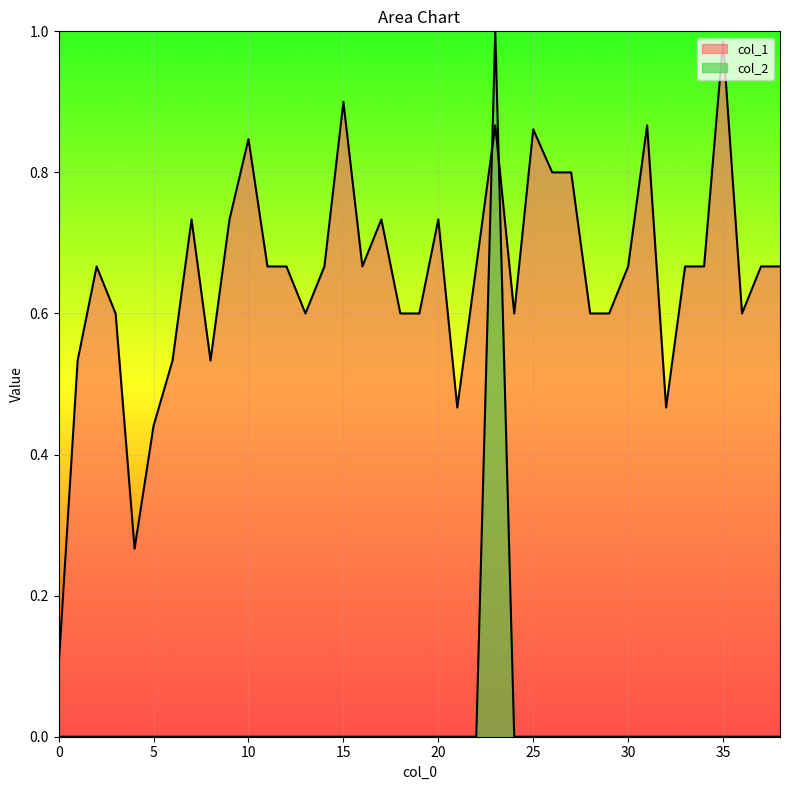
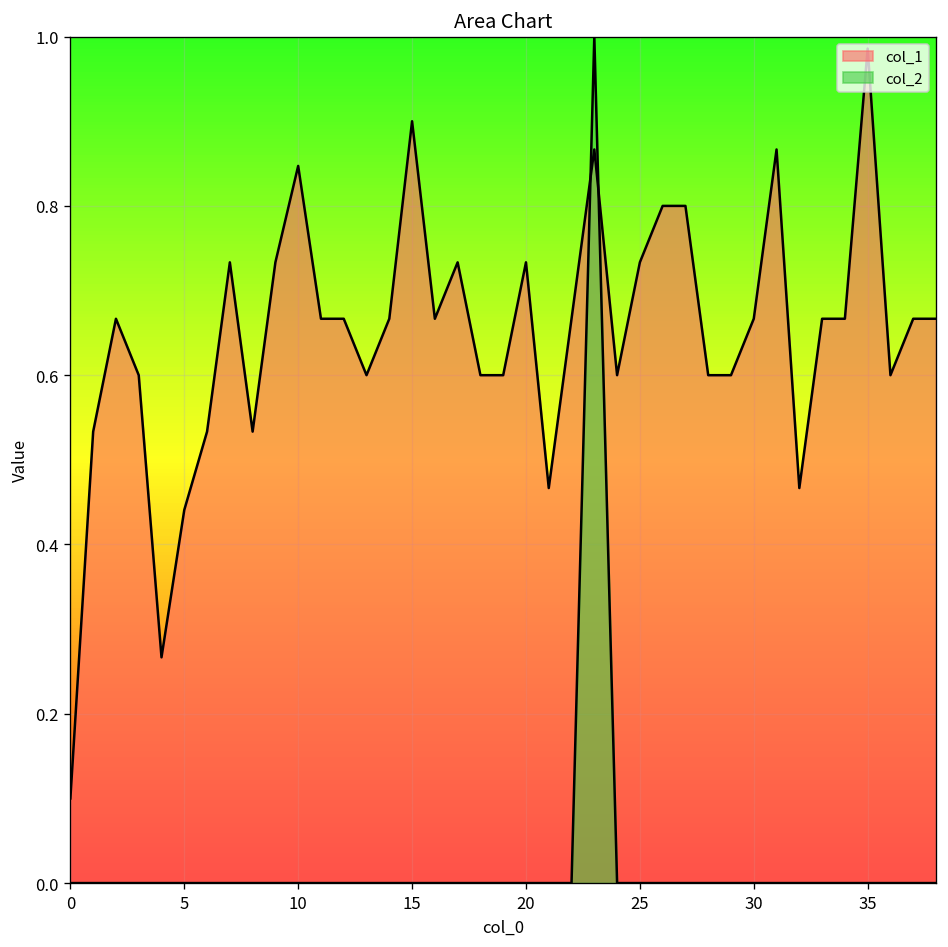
col_1, 25: 0.86 -> 0.73
